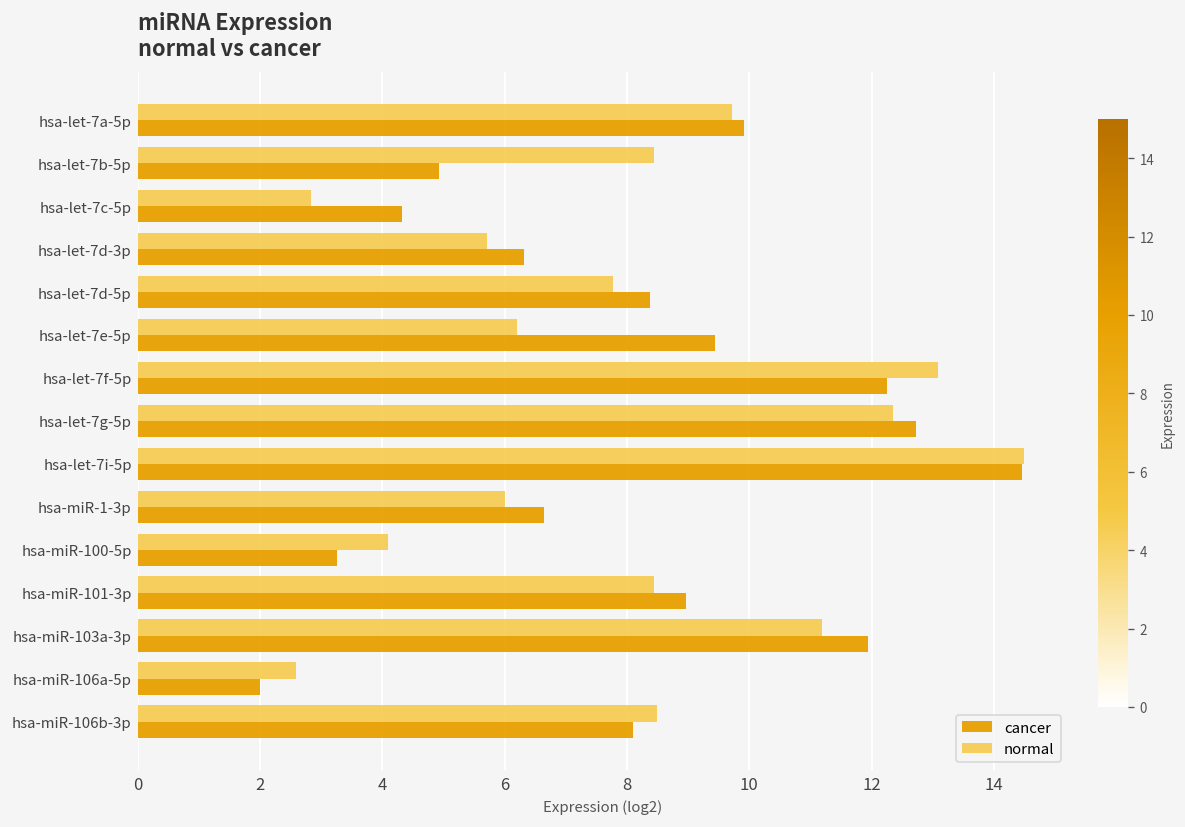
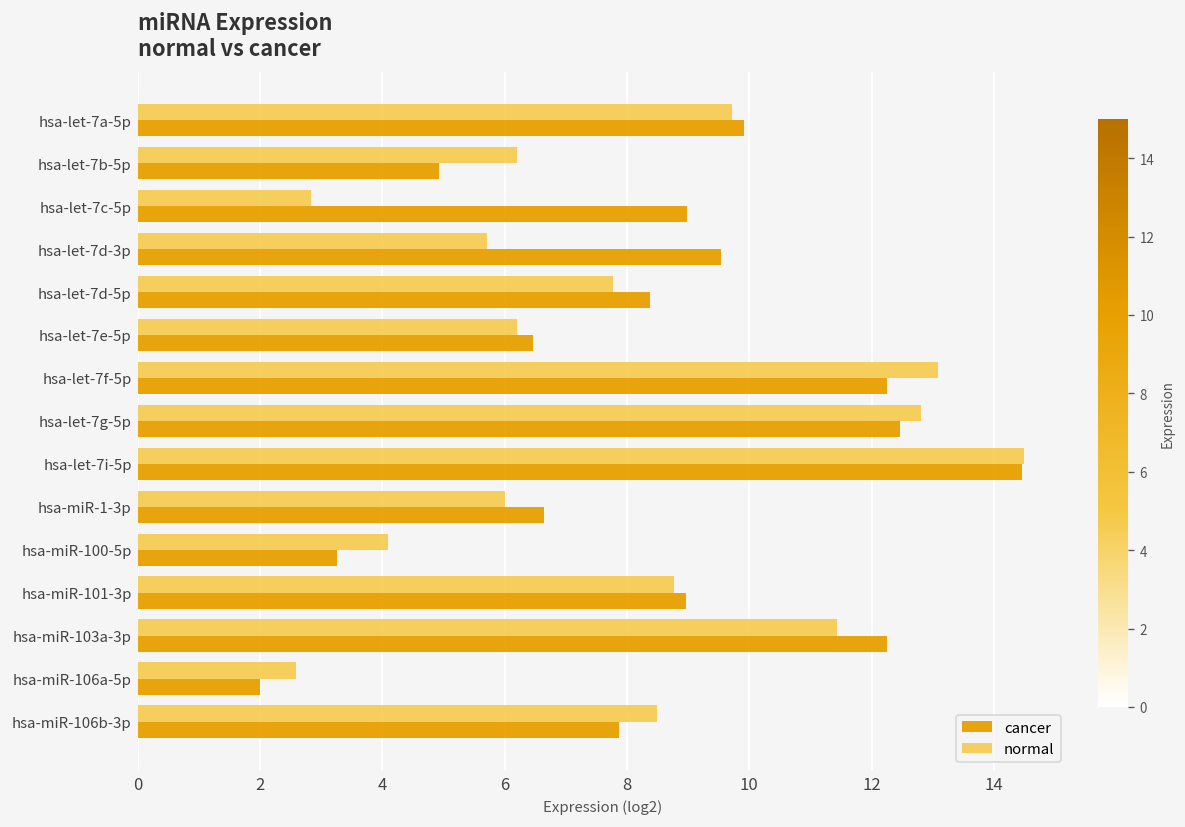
normal, hsa-let-7b-5p: 8.4 -> 6.2
cancer, hsa-let-7c-5p: 4.3 -> 9.0
cancer, hsa-let-7d-3p: 6.3 -> 9.5
cancer, hsa-let-7e-5p: 9.4 -> 6.5
normal, hsa-let-7g-5p: 12.3 -> 12.8
cancer, hsa-let-7g-5p: 12.7 -> 12.5
normal, hsa-miR-101-3p: 8.4 -> 8.8
normal, hsa-miR-103a-3p: 11.2 -> 11.4
cancer, hsa-miR-103a-3p: 11.9 -> 12.3
cancer, hsa-miR-106b-3p: 8.1 -> 7.9
